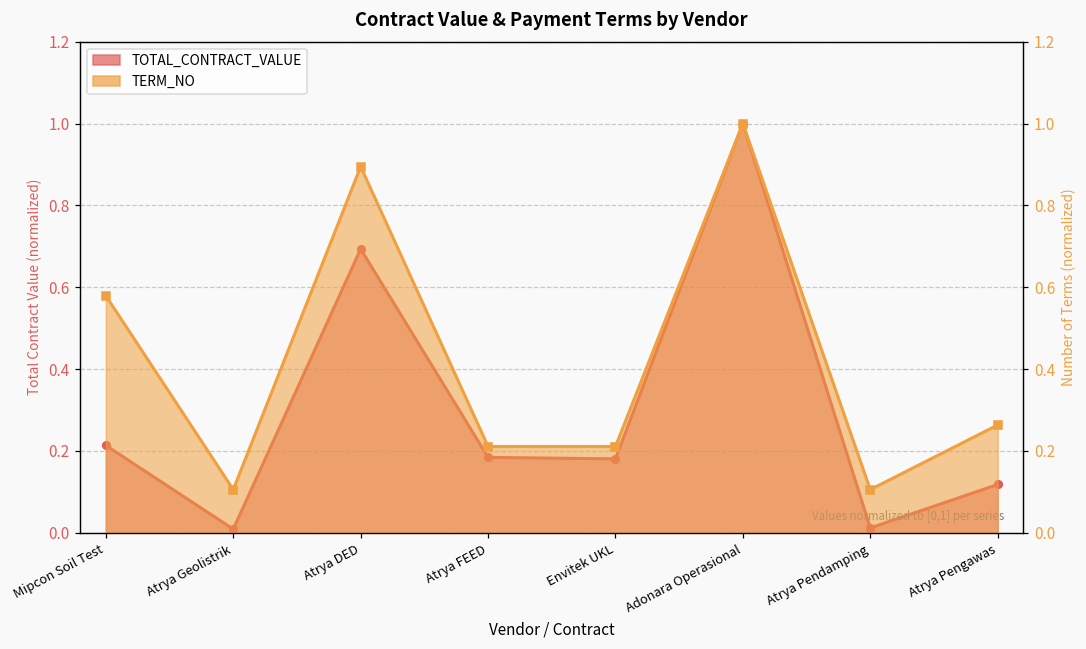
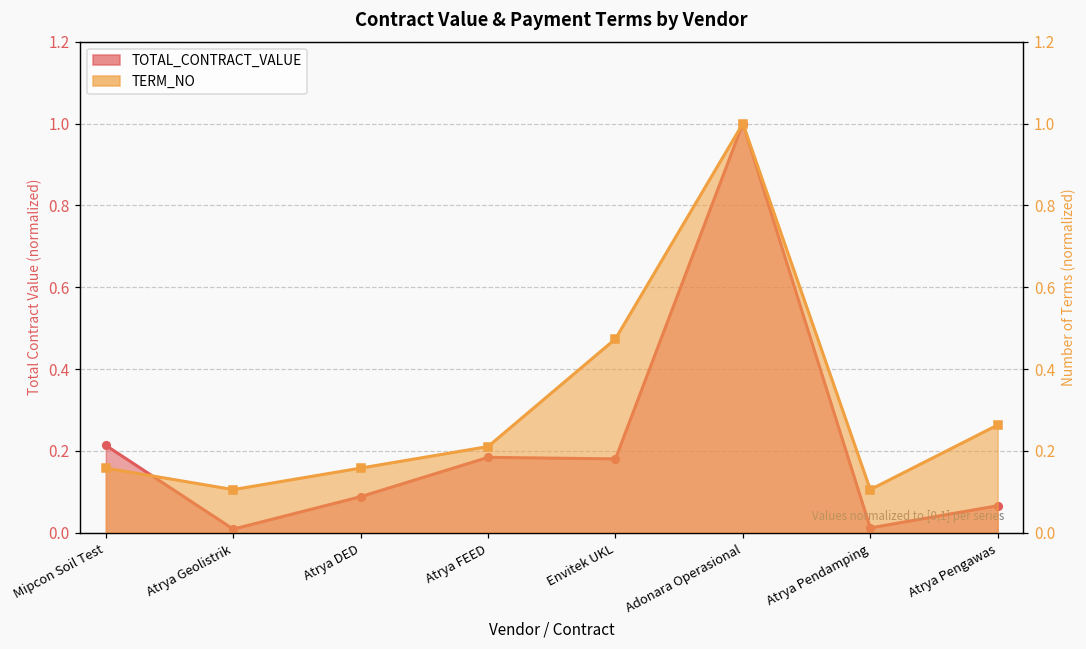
TOTAL_CONTRACT_VALUE, Atrya DED: 0.69 -> 0.09
TOTAL_CONTRACT_VALUE, Atrya Pengawas: 0.12 -> 0.07
TERM_NO, Mipcon Soil Test: 0.58 -> 0.16
TERM_NO, Atrya DED: 0.89 -> 0.16
TERM_NO, Envitek UKL: 0.21 -> 0.47
